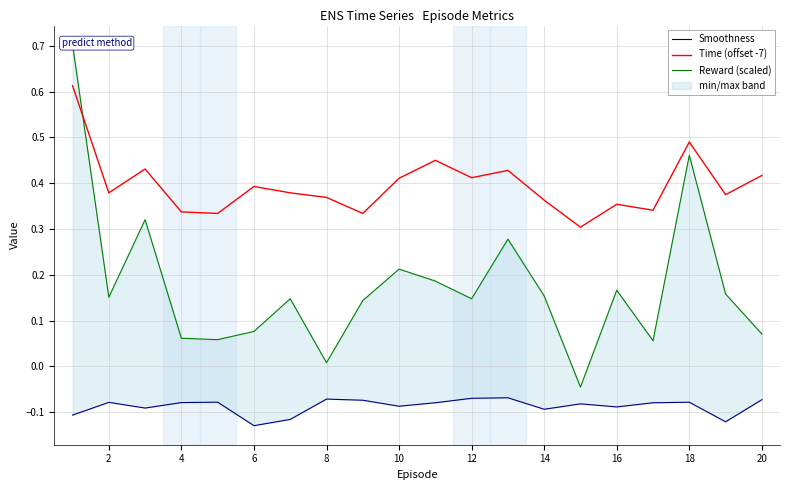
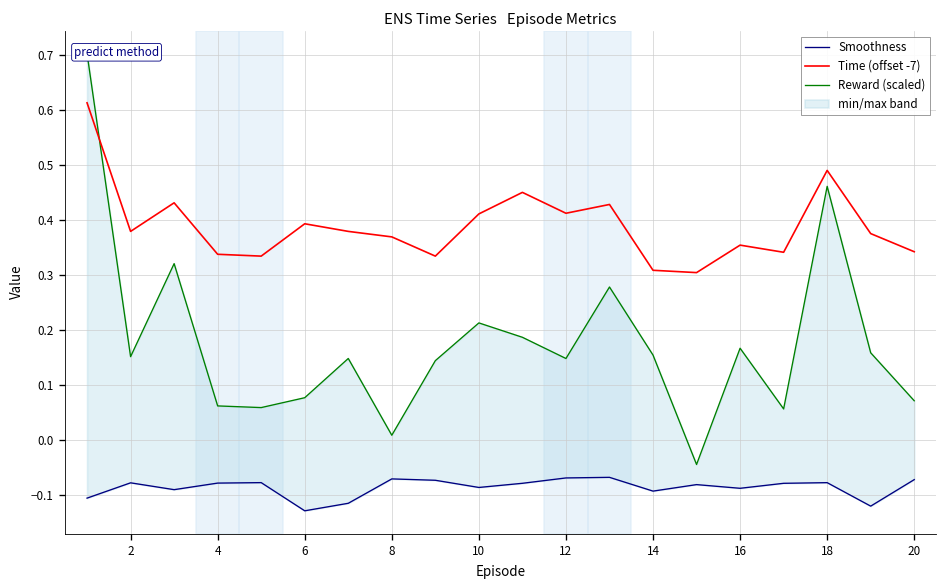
Time (offset -7), 14: 0.36 -> 0.31
Time (offset -7), 20: 0.42 -> 0.34
